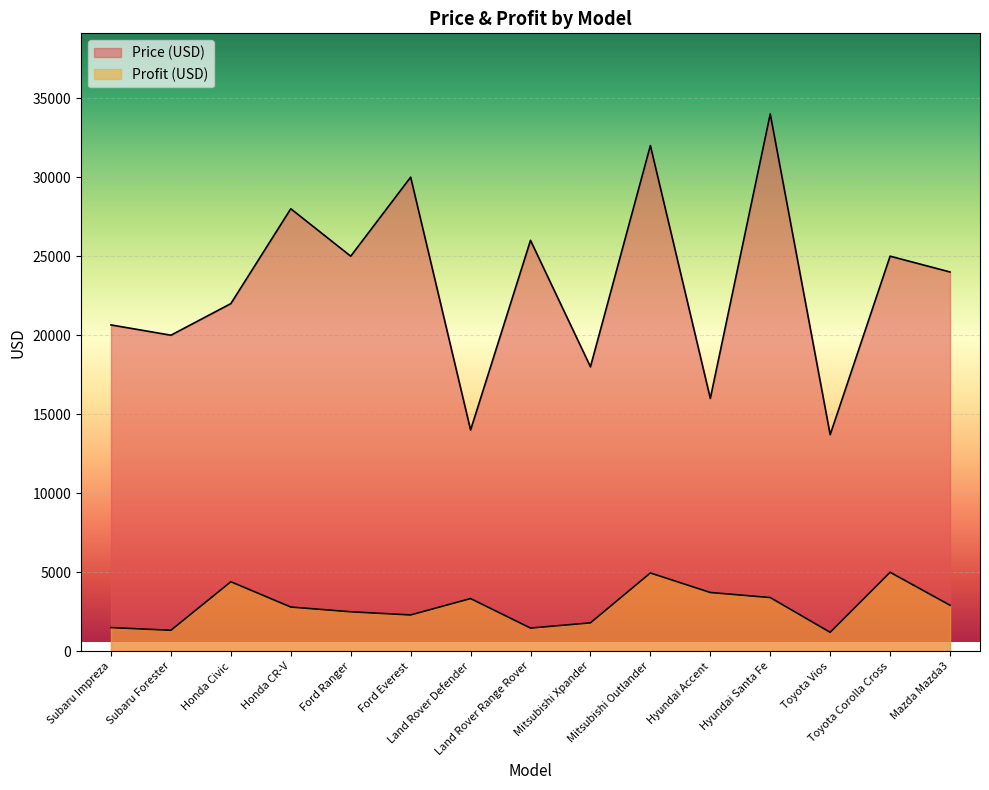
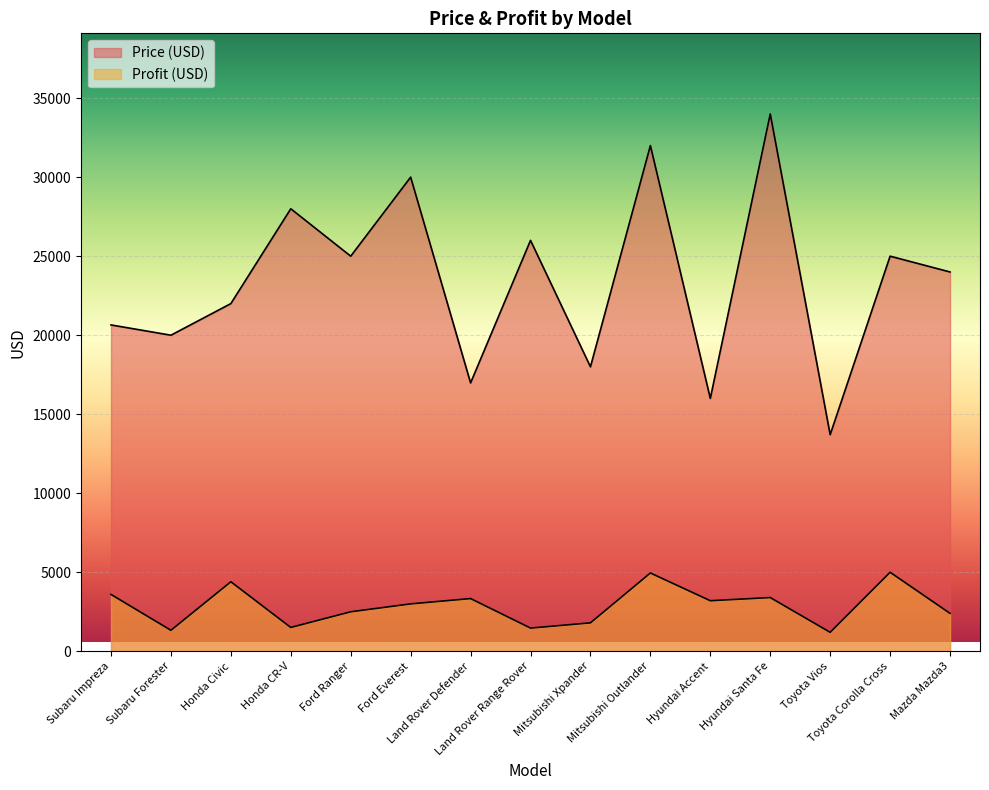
Profit (USD), Subaru Impreza: 1500 -> 3600
Profit (USD), Honda CR-V: 2800 -> 1500
Profit (USD), Ford Everest: 2300 -> 3000
Price (USD), Land Rover Defender: 14000 -> 17000
Profit (USD), Hyundai Accent: 3700 -> 3200
Profit (USD), Mazda Mazda3: 2900 -> 2400
